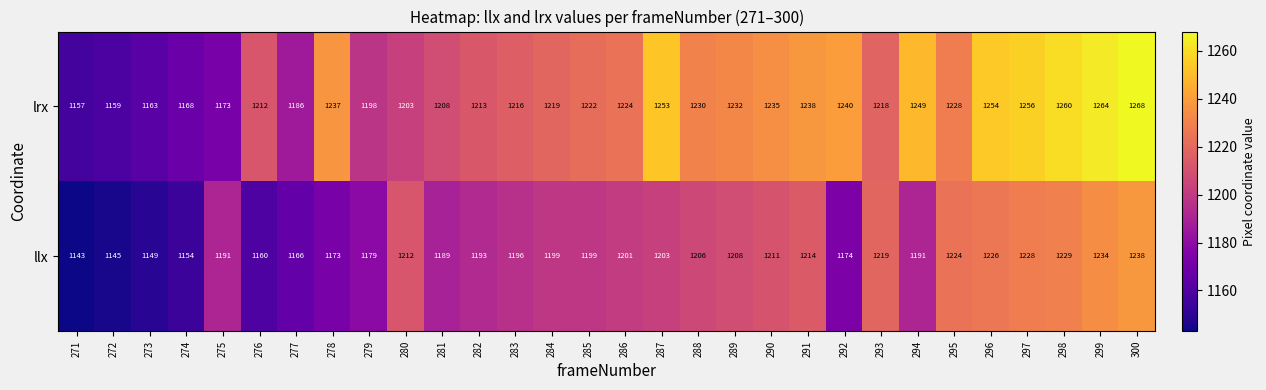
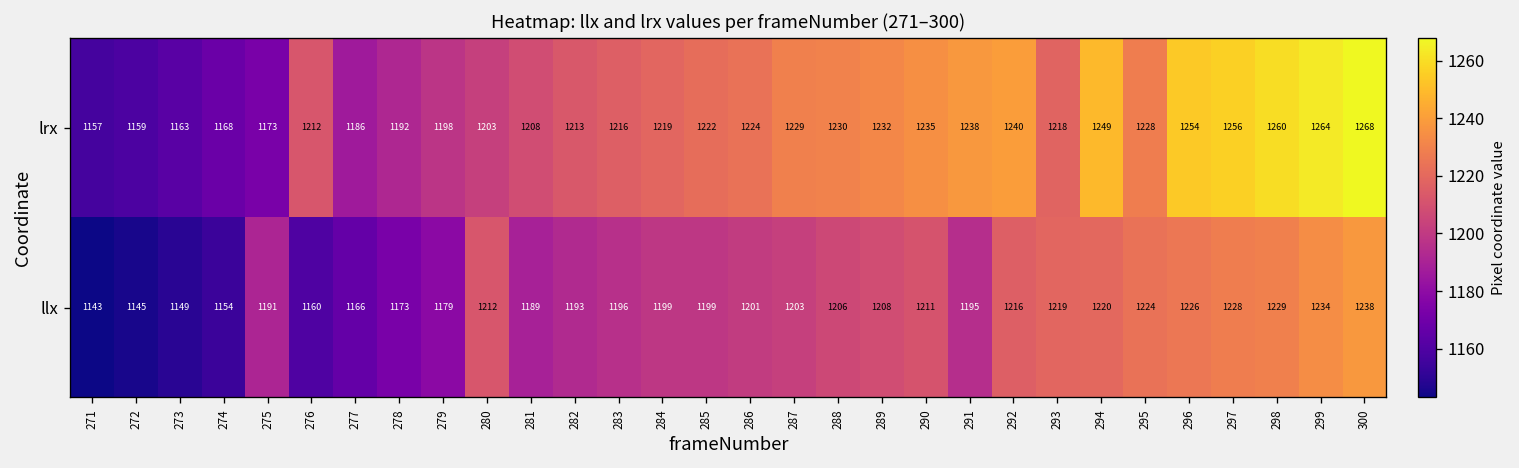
lrx, 278: 1237 -> 1192
lrx, 287: 1253 -> 1229
llx, 291: 1214 -> 1195
llx, 292: 1174 -> 1216
llx, 294: 1191 -> 1220
